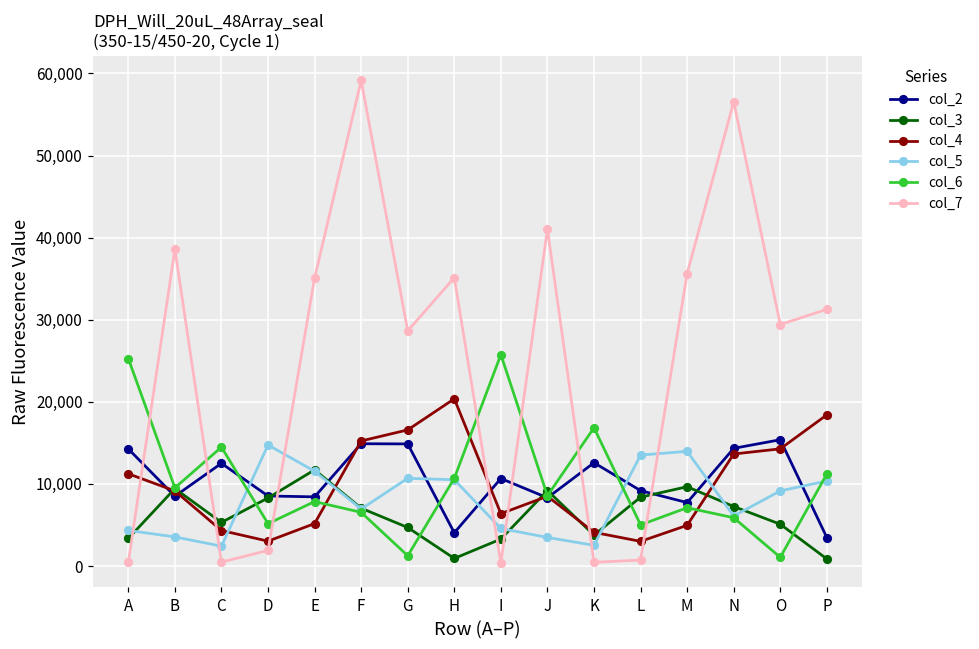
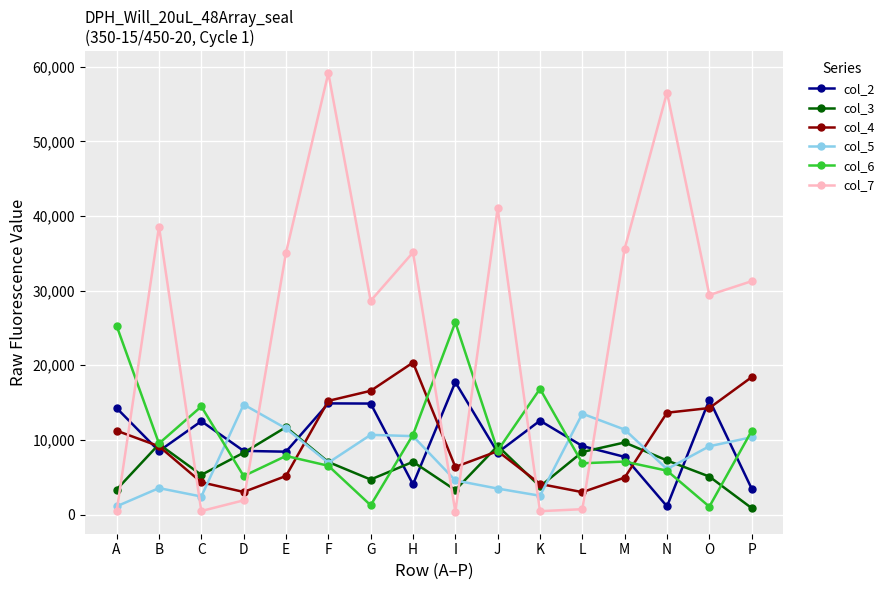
col_5, A: 4,000 -> 1,000
col_3, H: 1,000 -> 7,000
col_2, I: 11,000 -> 18,000
col_6, L: 5,000 -> 7,000
col_5, M: 14,000 -> 11,000
col_2, N: 14,000 -> 1,000
